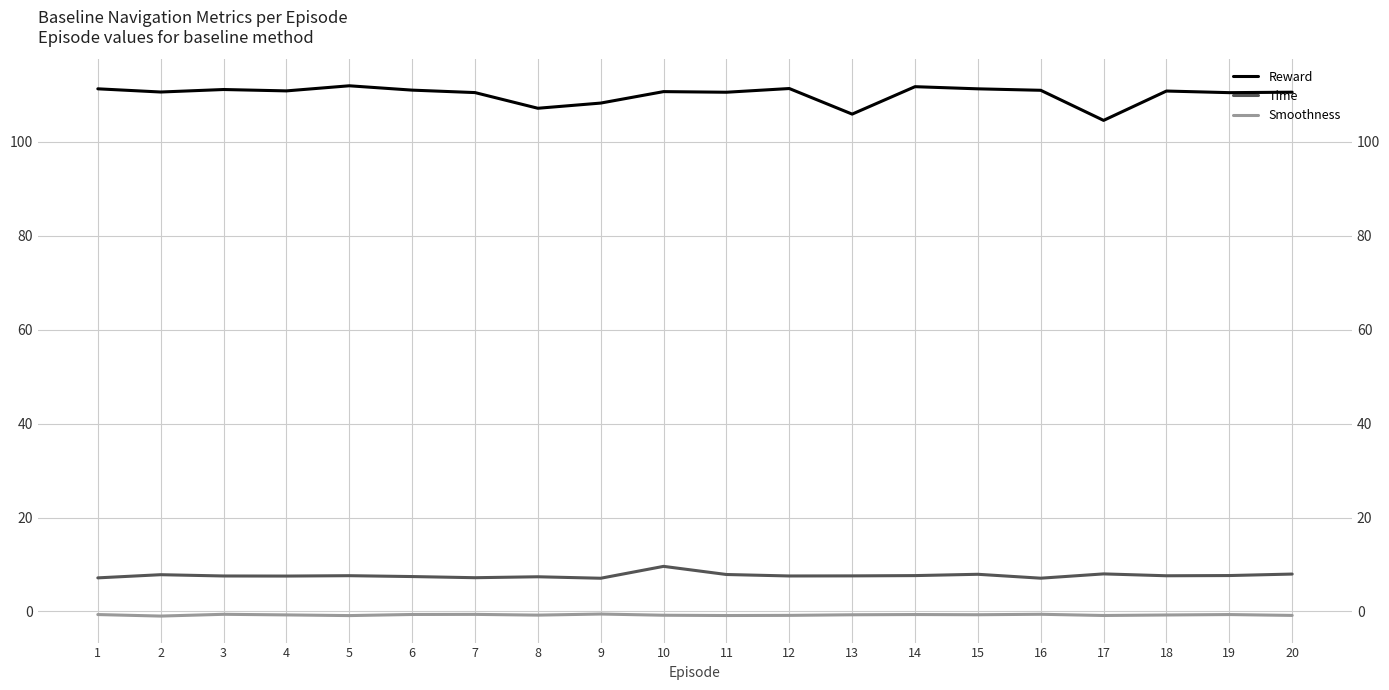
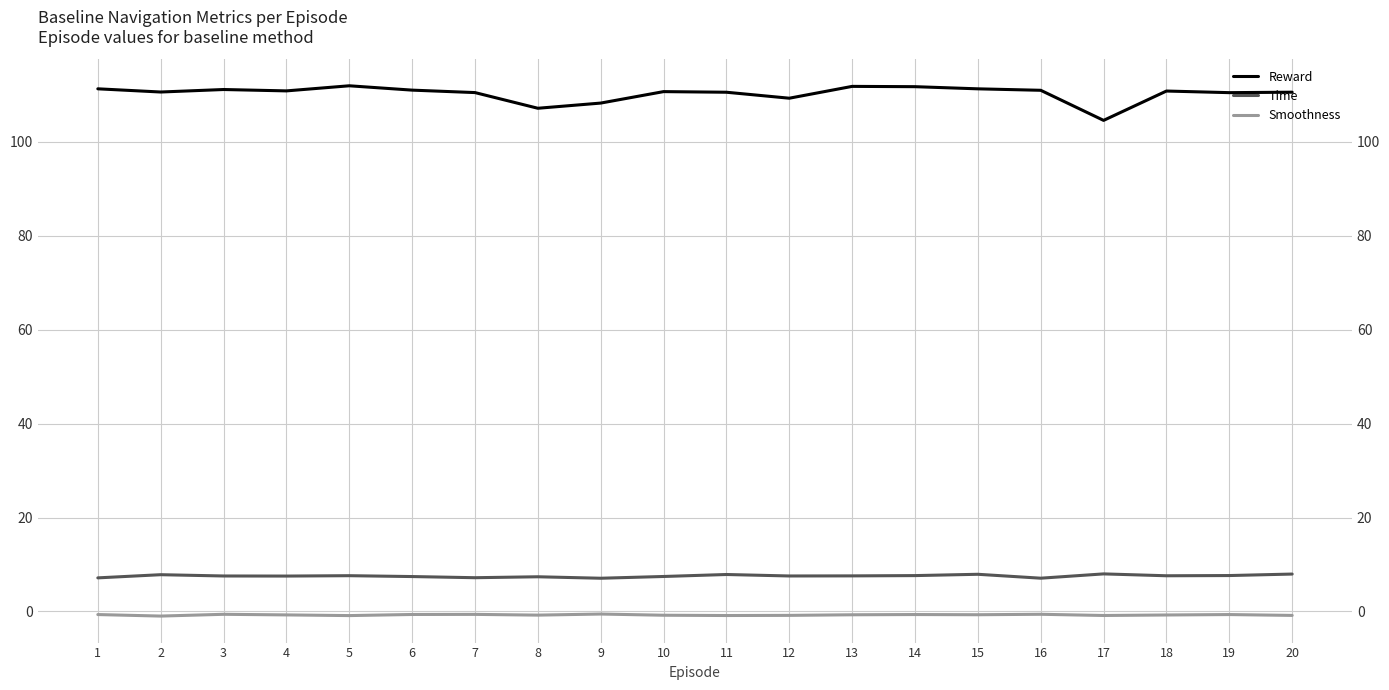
Time, 10: 10 -> 7
Reward, 12: 111 -> 109
Reward, 13: 106 -> 112
